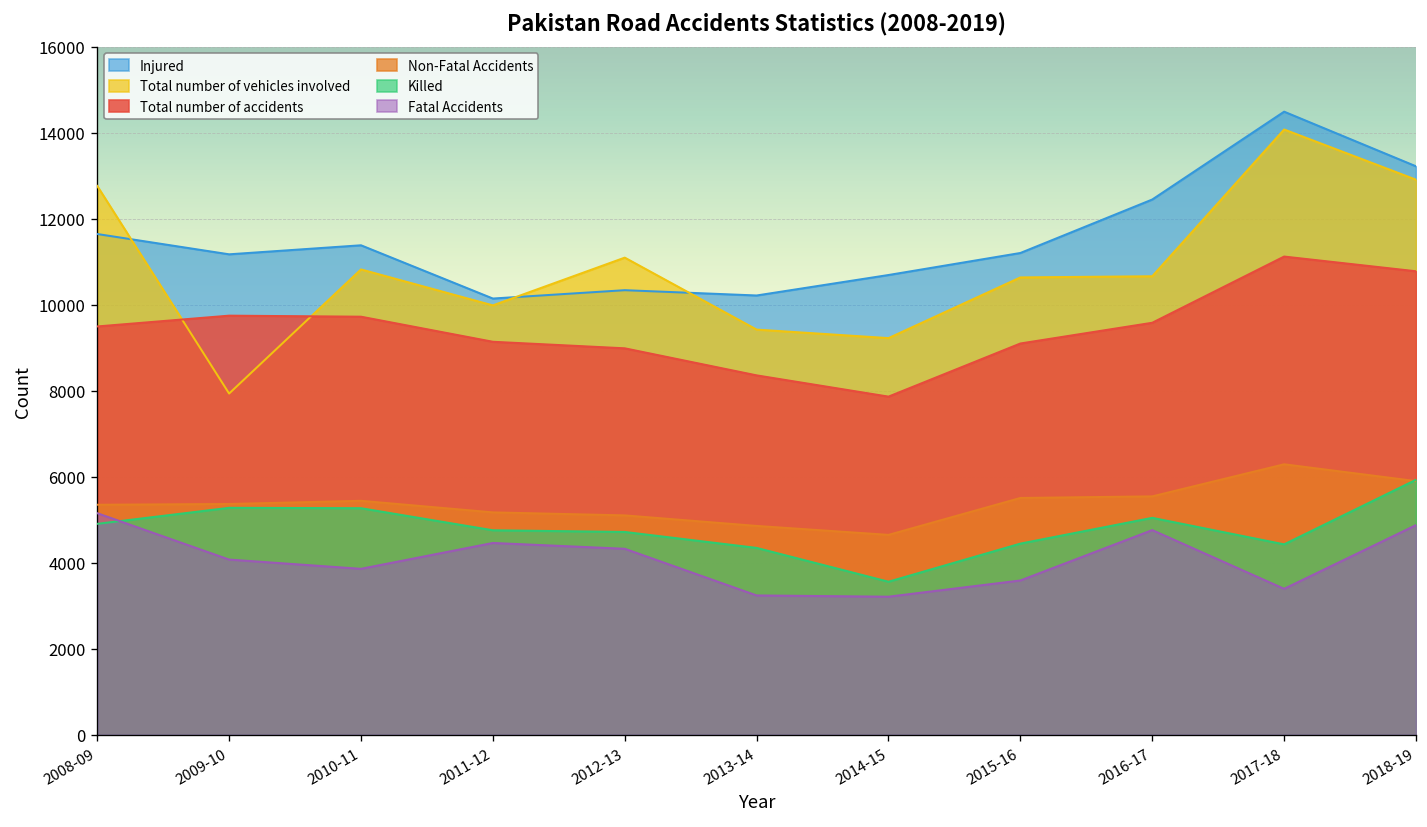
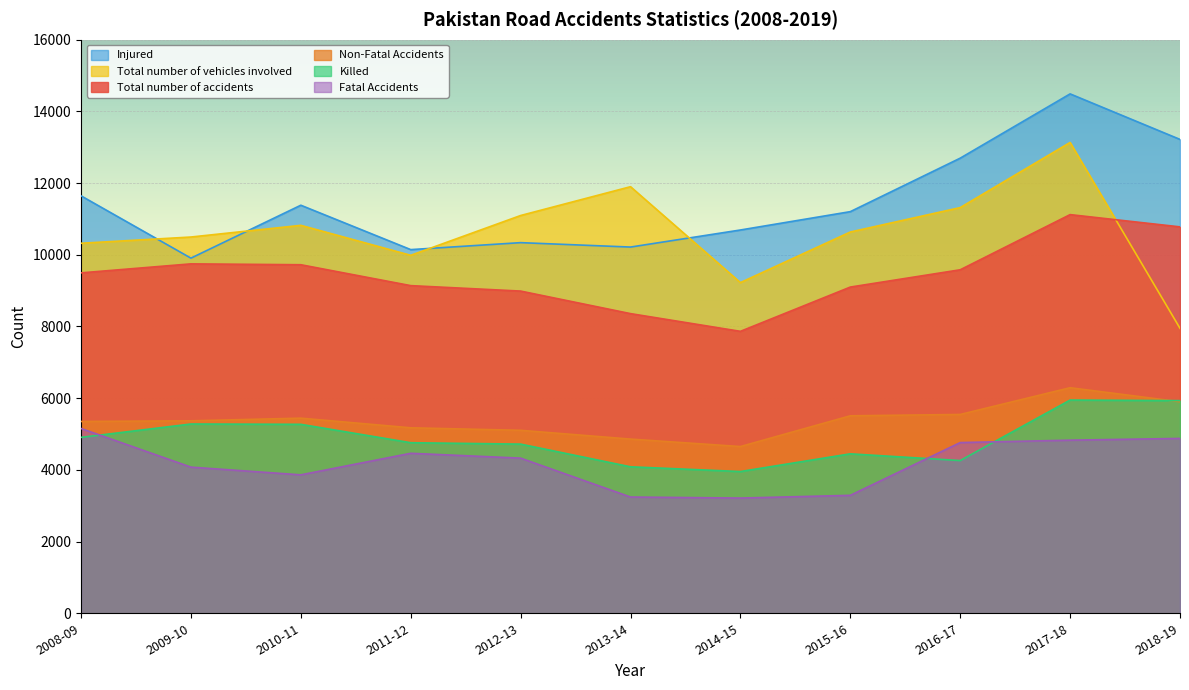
Total number of vehicles involved, 2008-09: 12800 -> 10300
Injured, 2009-10: 11200 -> 9900
Total number of vehicles involved, 2009-10: 7900 -> 10500
Total number of vehicles involved, 2013-14: 9400 -> 11900
Killed, 2013-14: 4300 -> 4100
Killed, 2014-15: 3600 -> 4000
Fatal Accidents, 2015-16: 3600 -> 3300
Injured, 2016-17: 12400 -> 12700
Total number of vehicles involved, 2016-17: 10700 -> 11300
Killed, 2016-17: 5000 -> 4300
Total number of vehicles involved, 2017-18: 14100 -> 13100
Killed, 2017-18: 4400 -> 5900
Fatal Accidents, 2017-18: 3400 -> 4800
Total number of vehicles involved, 2018-19: 12900 -> 7900
